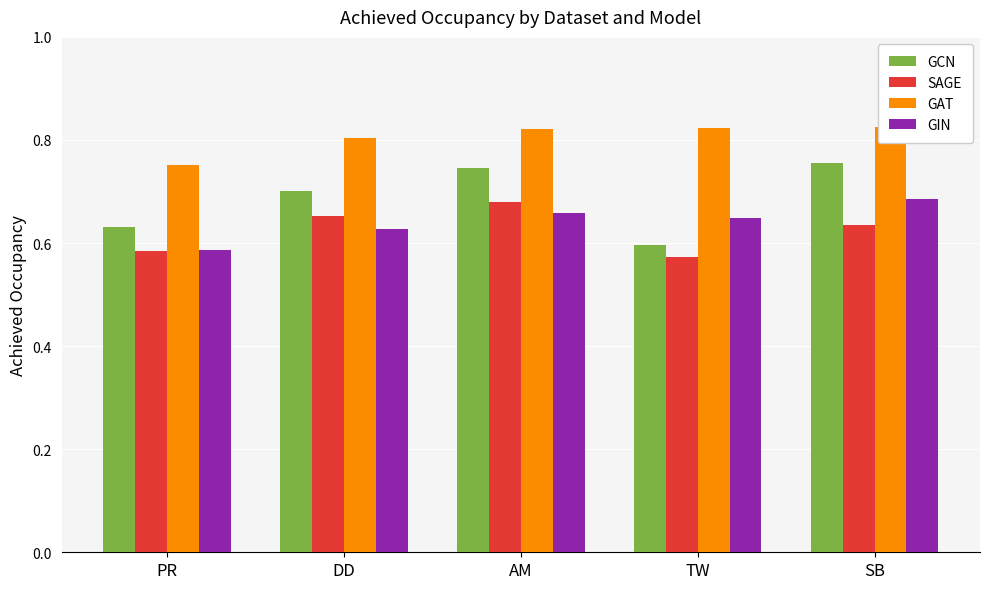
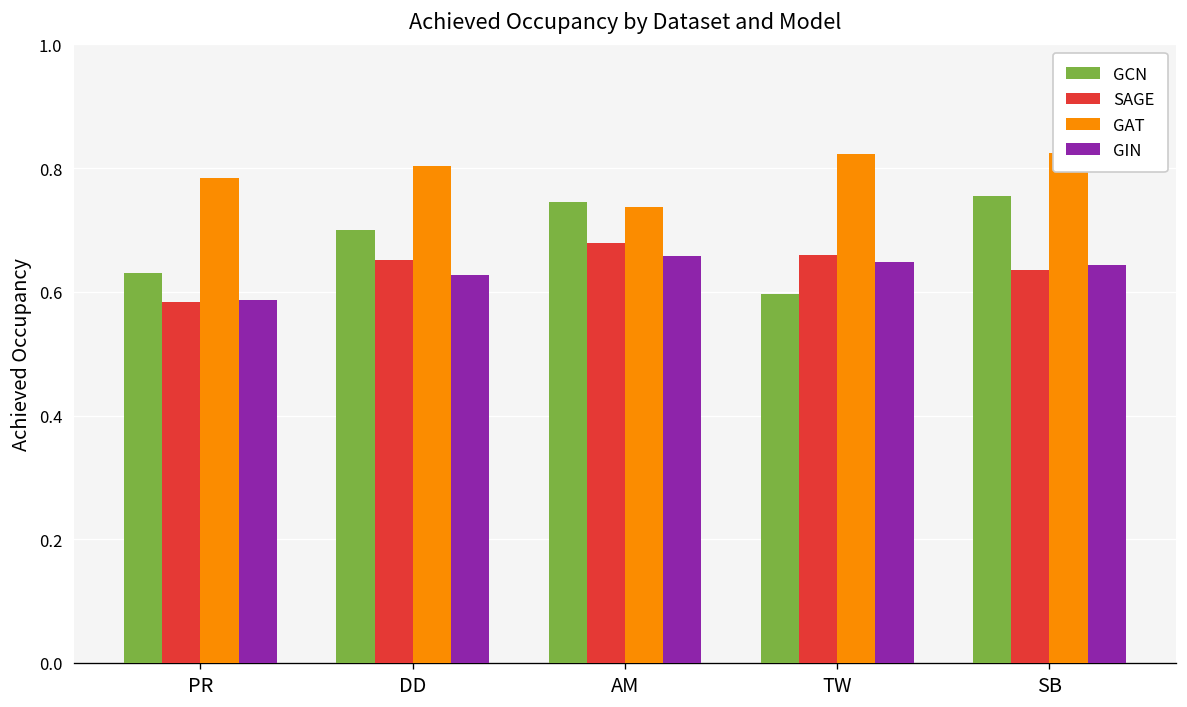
GAT, PR: 0.75 -> 0.78
GAT, AM: 0.82 -> 0.74
SAGE, TW: 0.57 -> 0.66
GIN, SB: 0.68 -> 0.64
